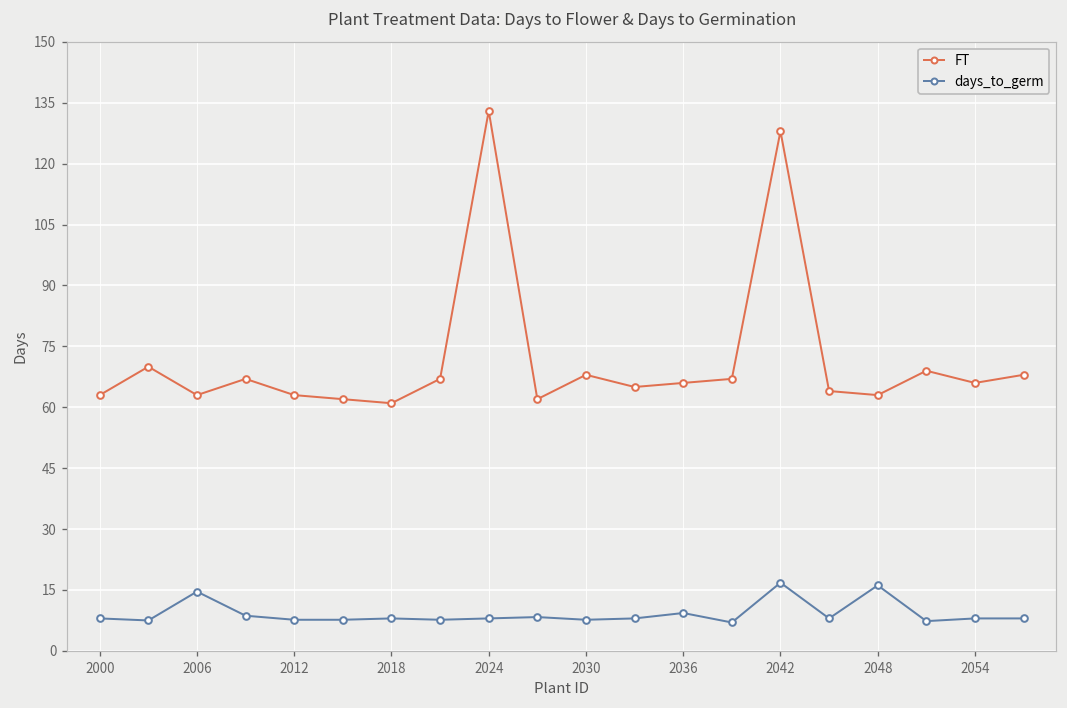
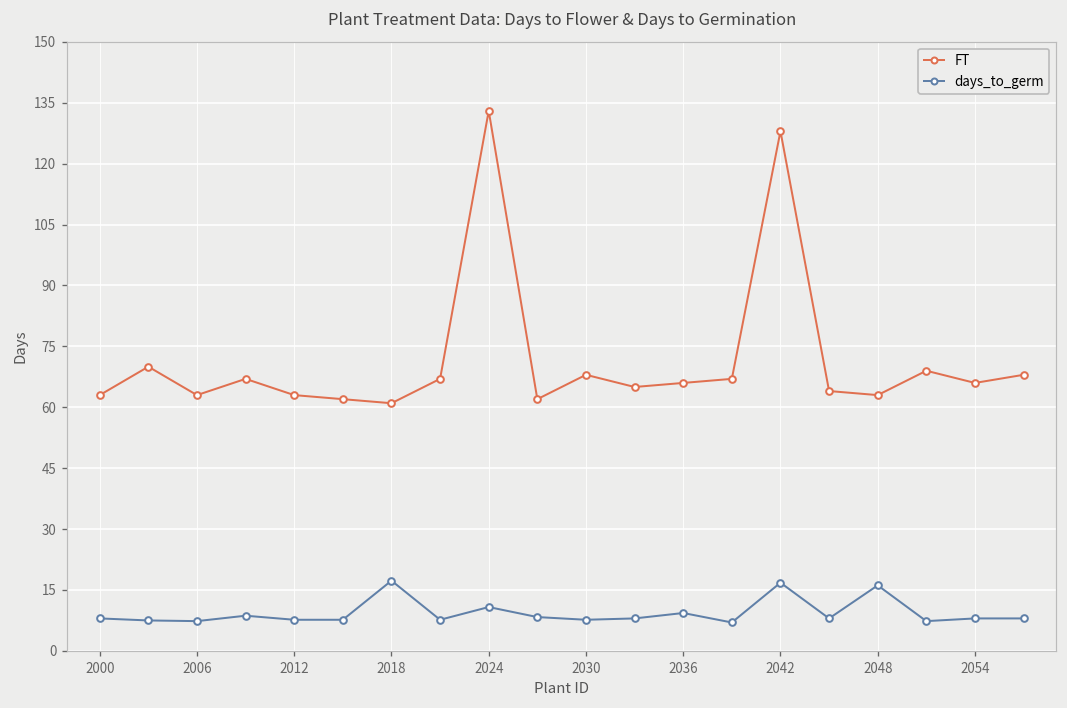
days_to_germ, 2006: 15 -> 7
days_to_germ, 2018: 8 -> 17
days_to_germ, 2024: 8 -> 11
